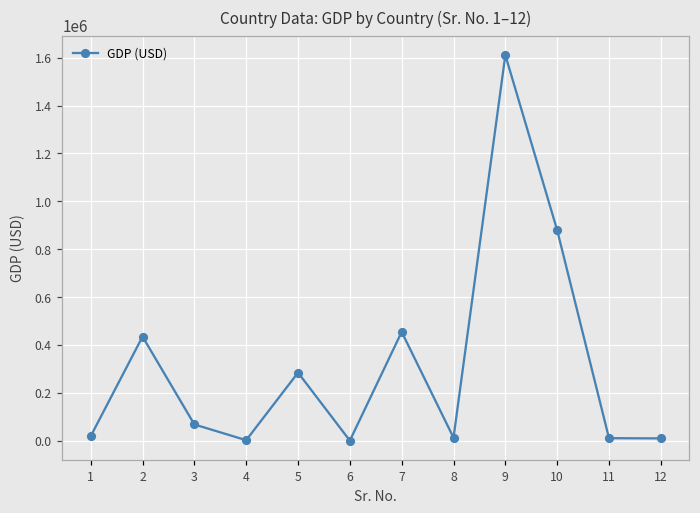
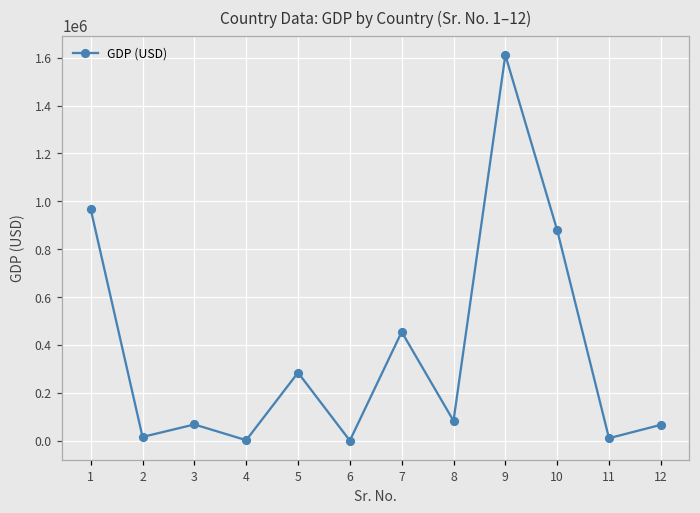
1: 20000 -> 970000
2: 440000 -> 20000
8: 10000 -> 80000
12: 10000 -> 70000
